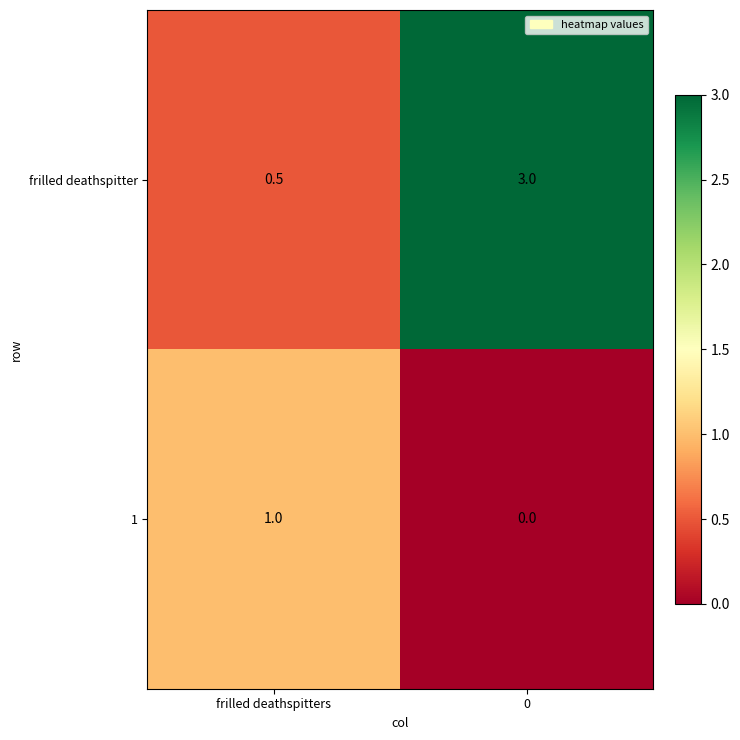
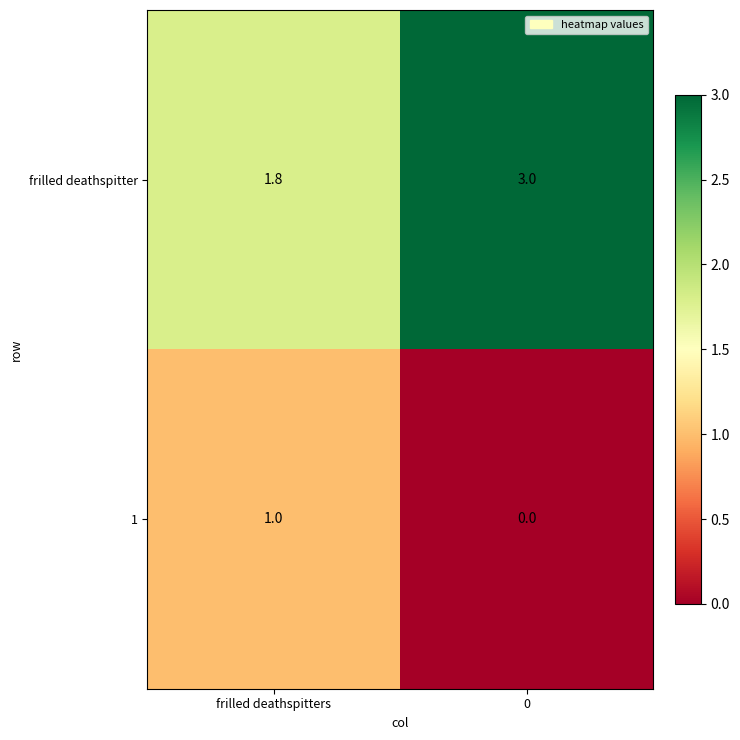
frilled deathspitter, frilled deathspitters: 0.5 -> 1.8
